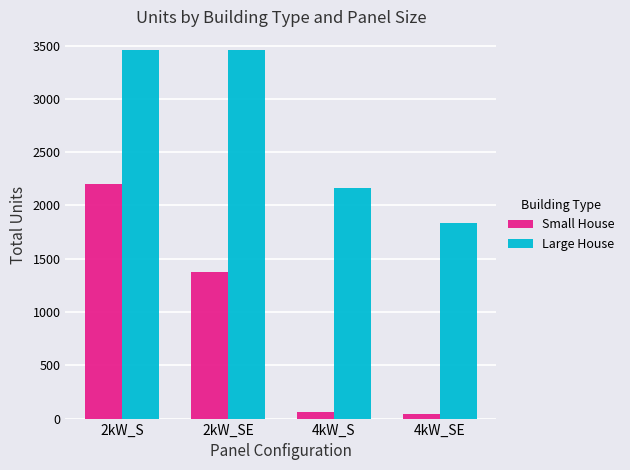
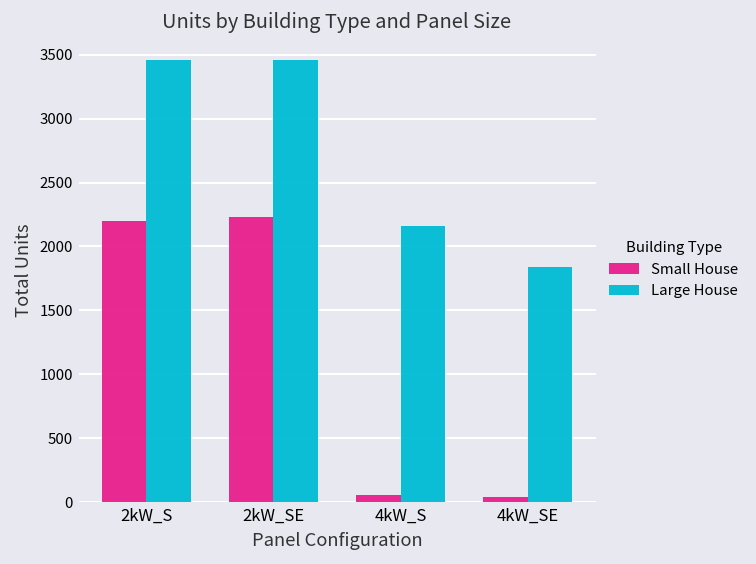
Small House, 2kW_SE: 1380 -> 2230
